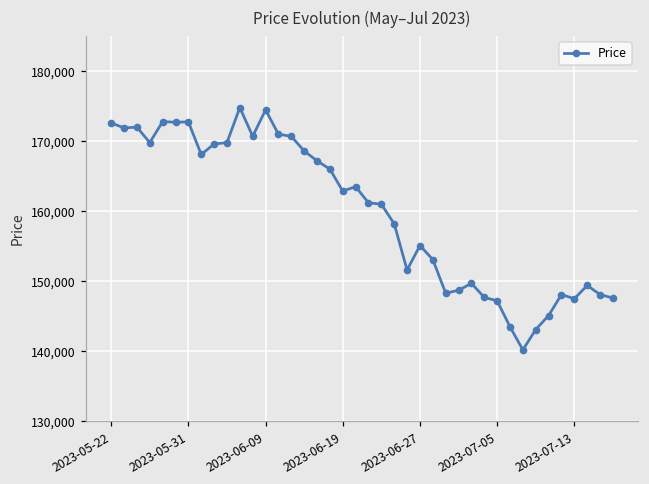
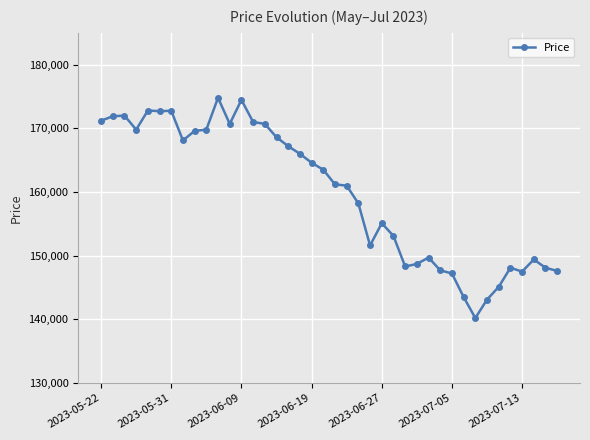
2023-05-22: 173,000 -> 171,000
2023-06-19: 163,000 -> 165,000
